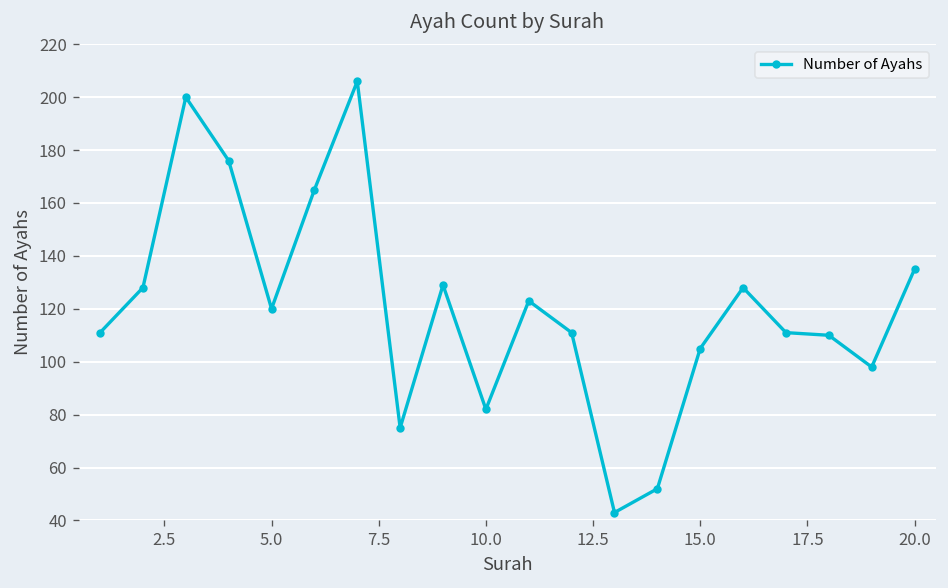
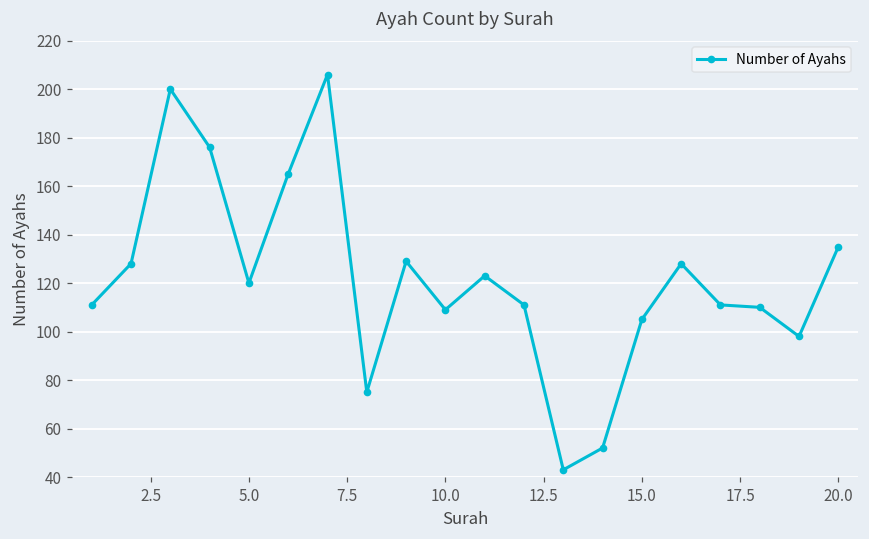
10.0: 82 -> 109
